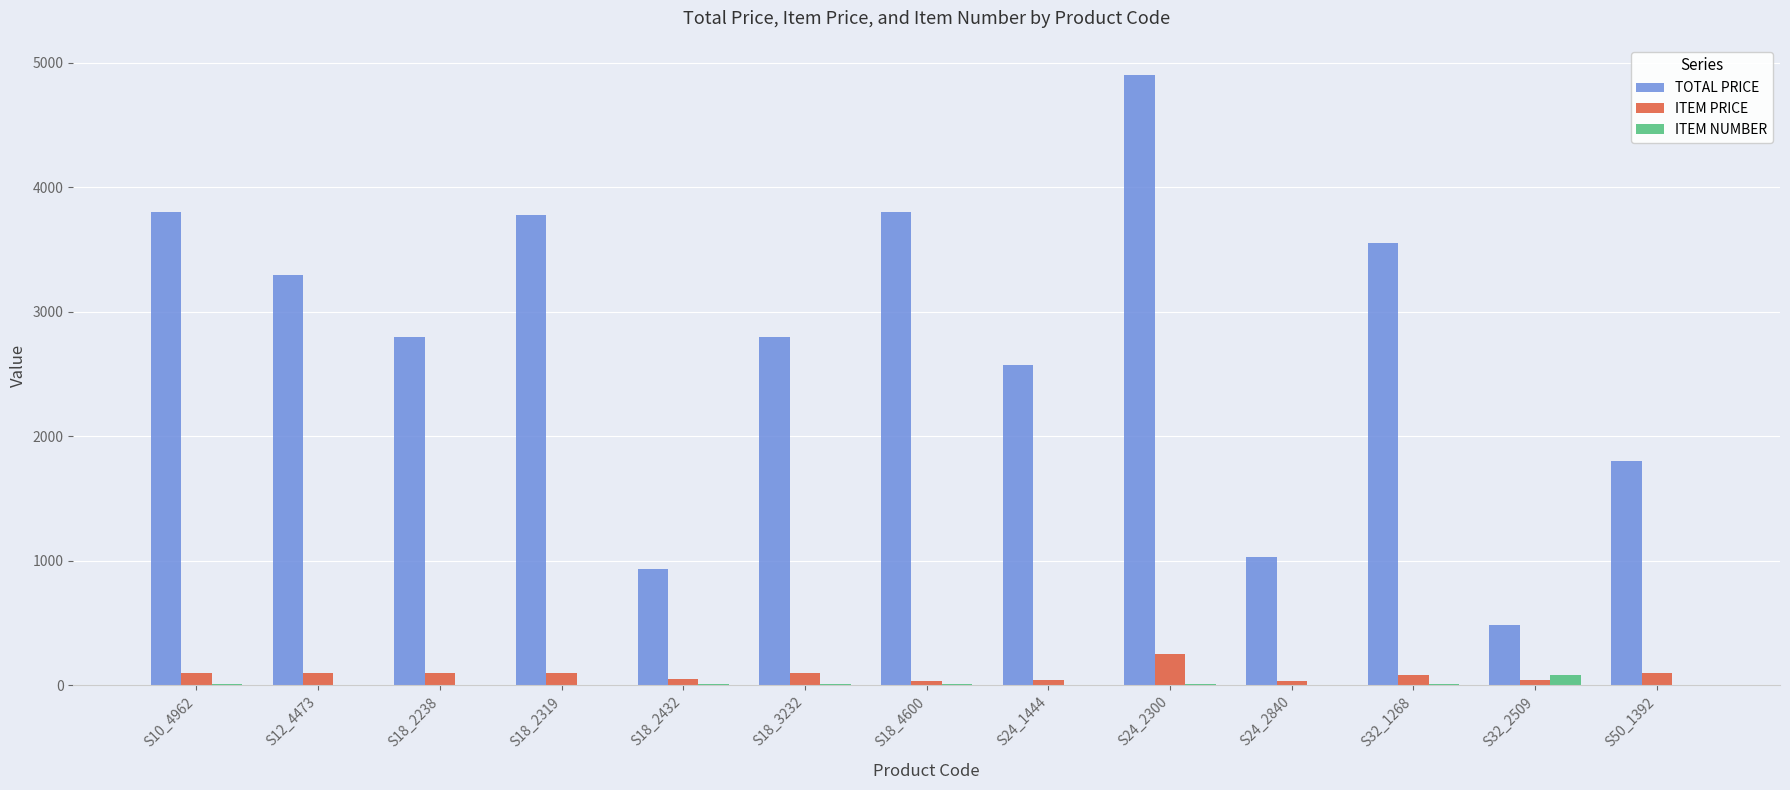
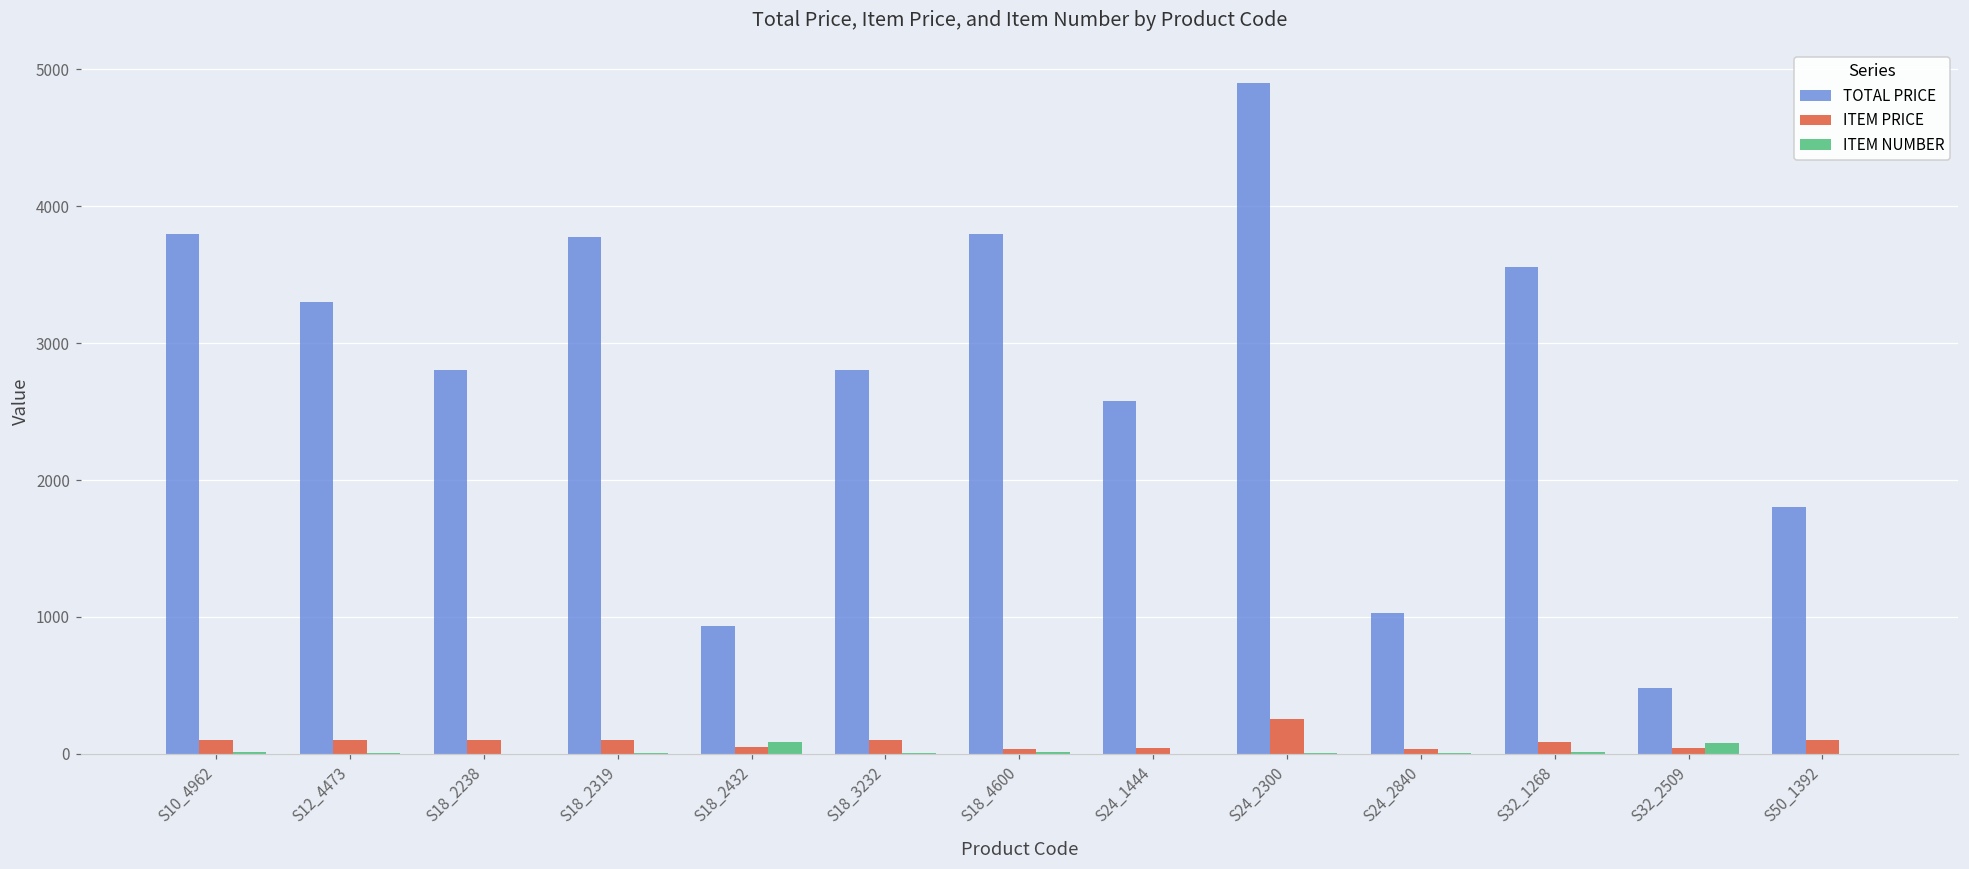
ITEM NUMBER, S18_2432: 10 -> 90
